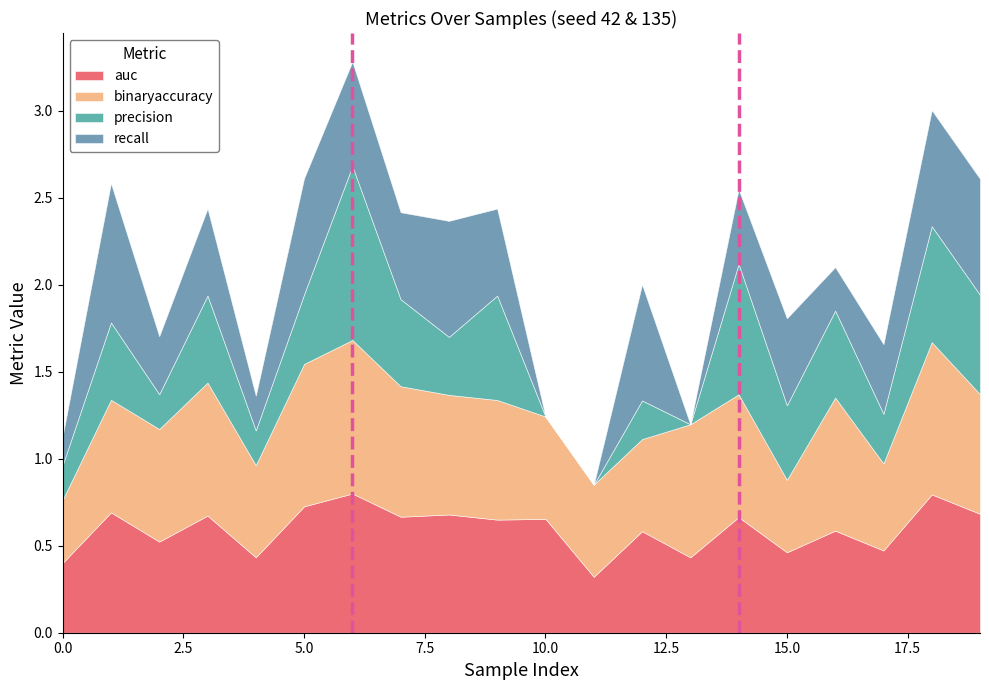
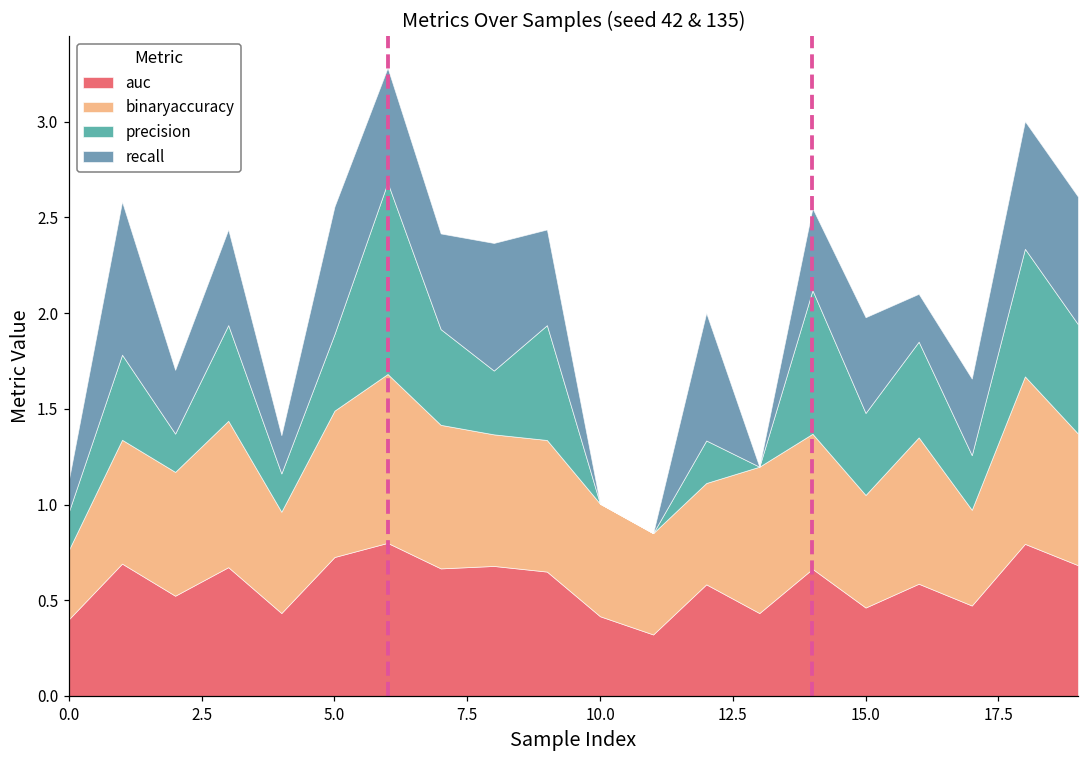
binaryaccuracy, 5.0: 0.82 -> 0.76
auc, 10.0: 0.65 -> 0.42
binaryaccuracy, 15.0: 0.42 -> 0.59
